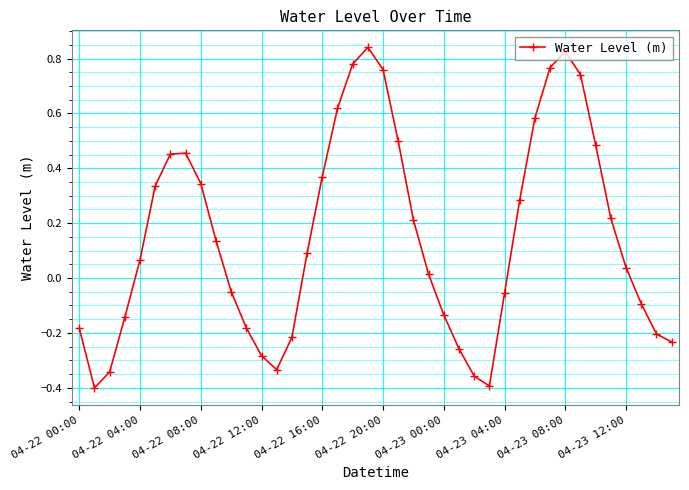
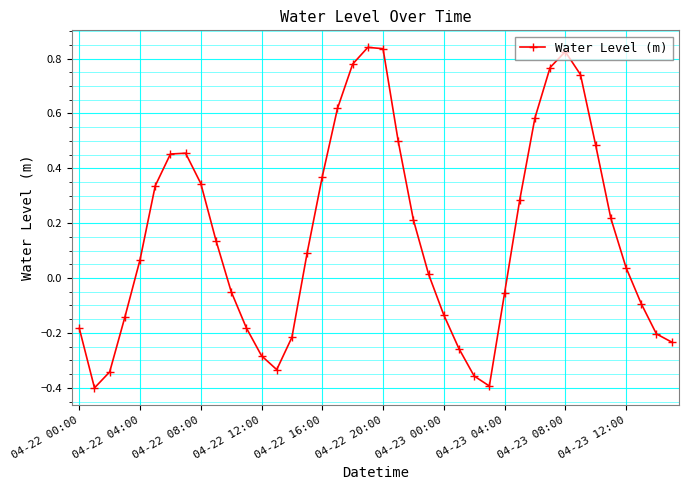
04-22 20:00: 0.76 -> 0.84
